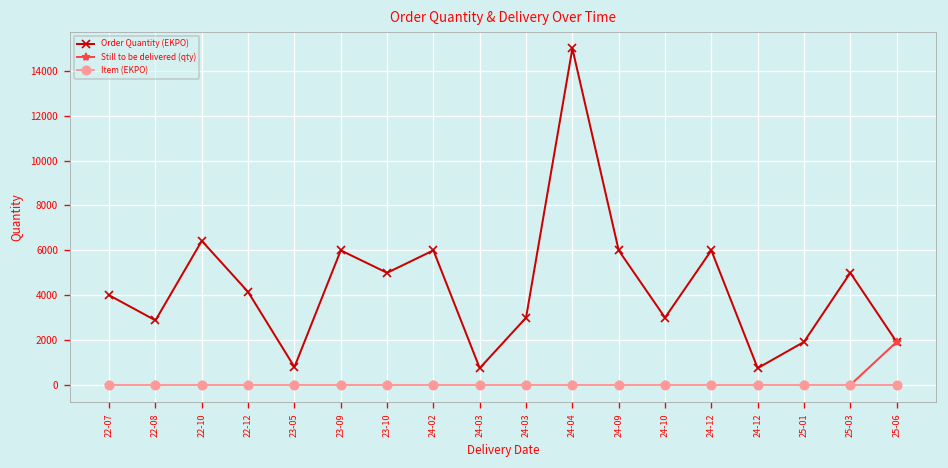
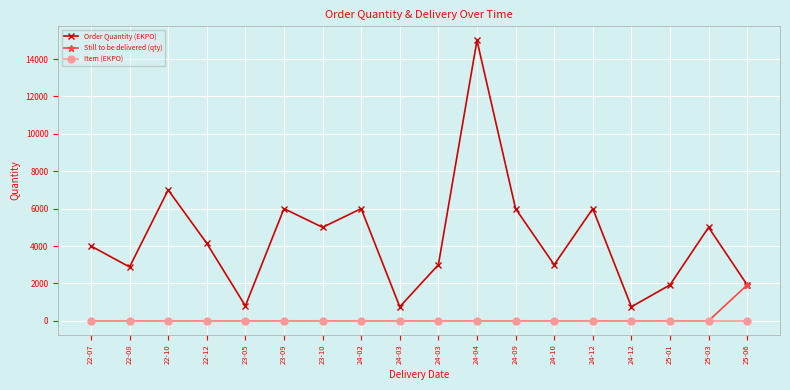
Order Quantity (EKPO), 22-10: 6400 -> 7000
